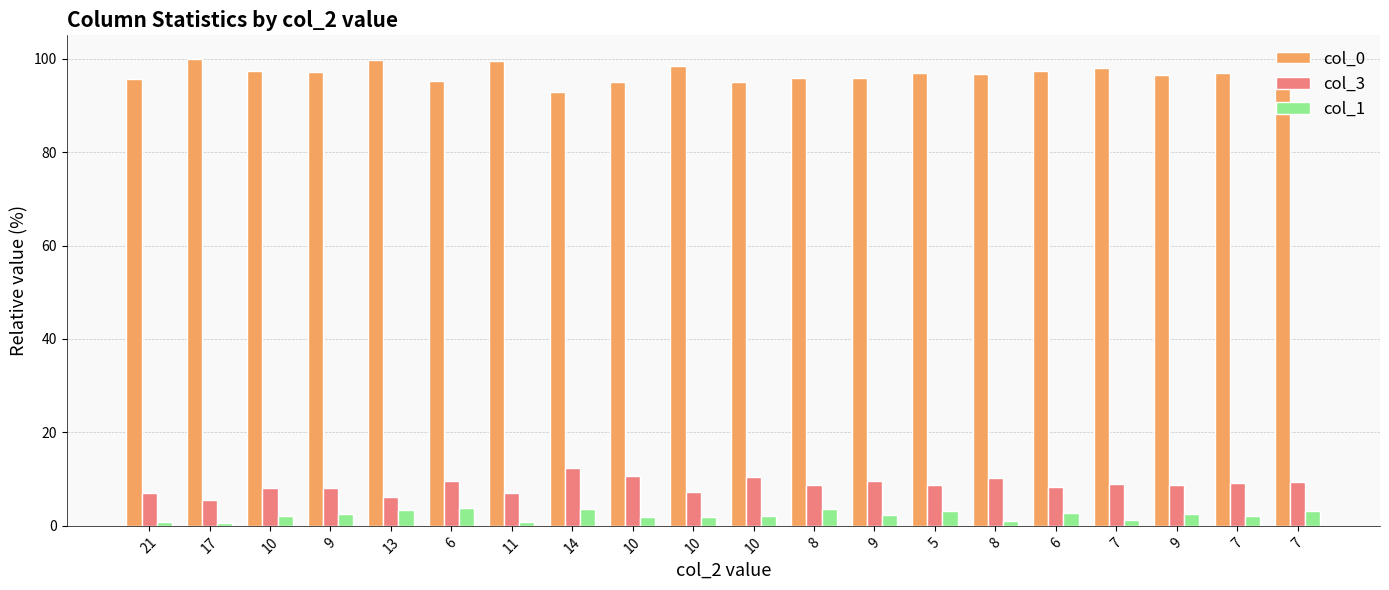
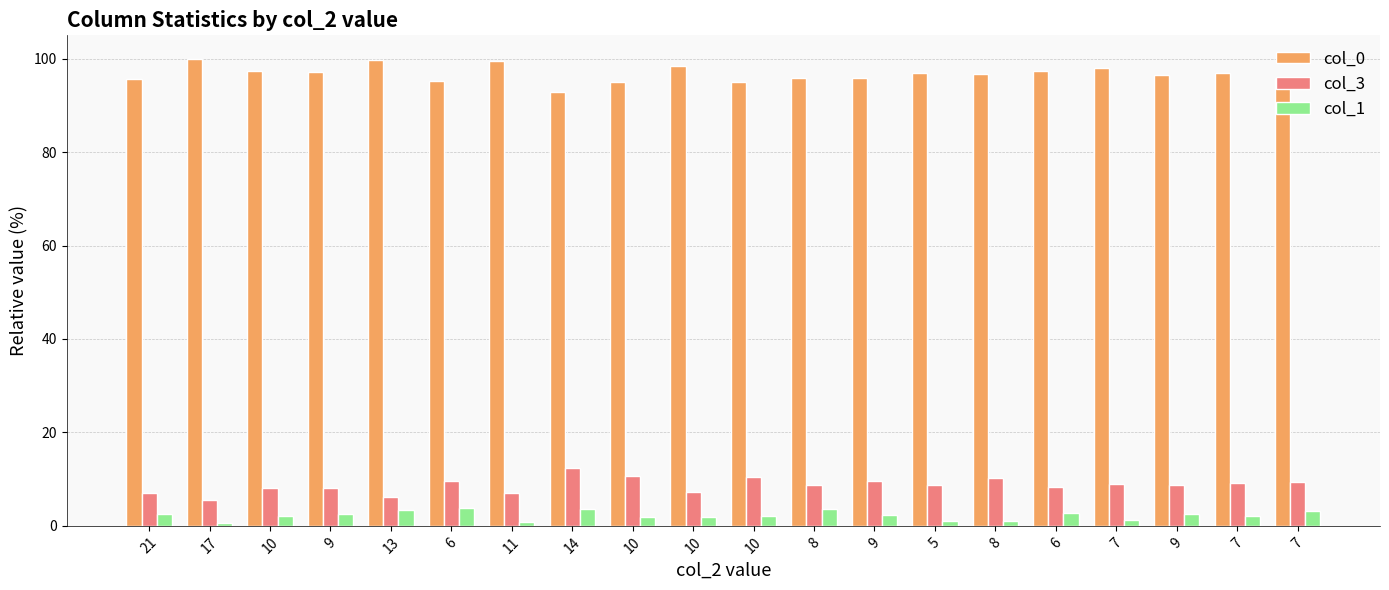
col_1, 21: 1 -> 3
col_1, 5: 3 -> 1
